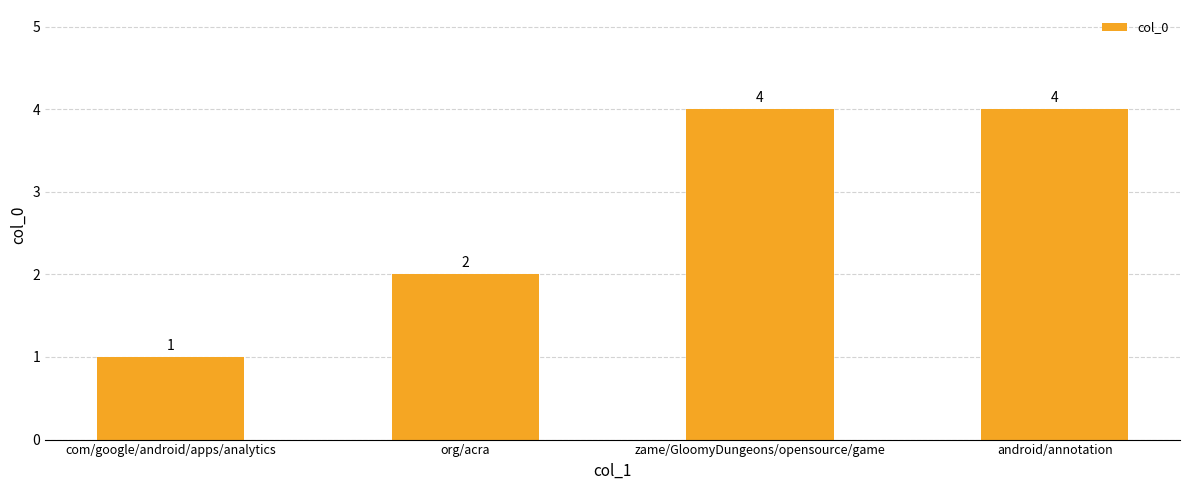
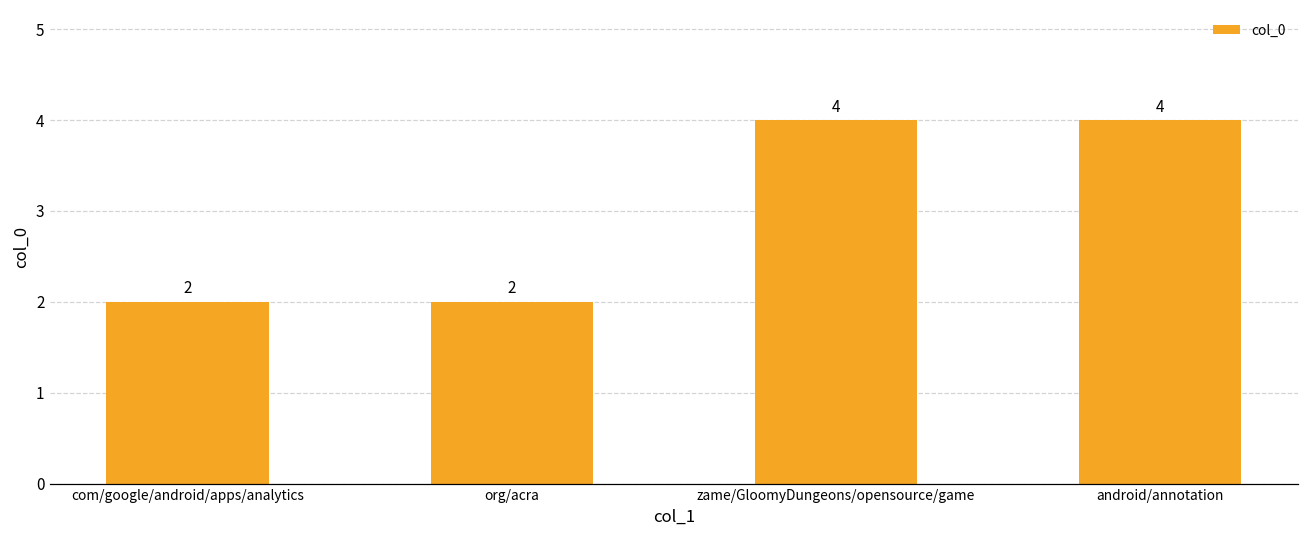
com/google/android/apps/analytics: 1 -> 2
